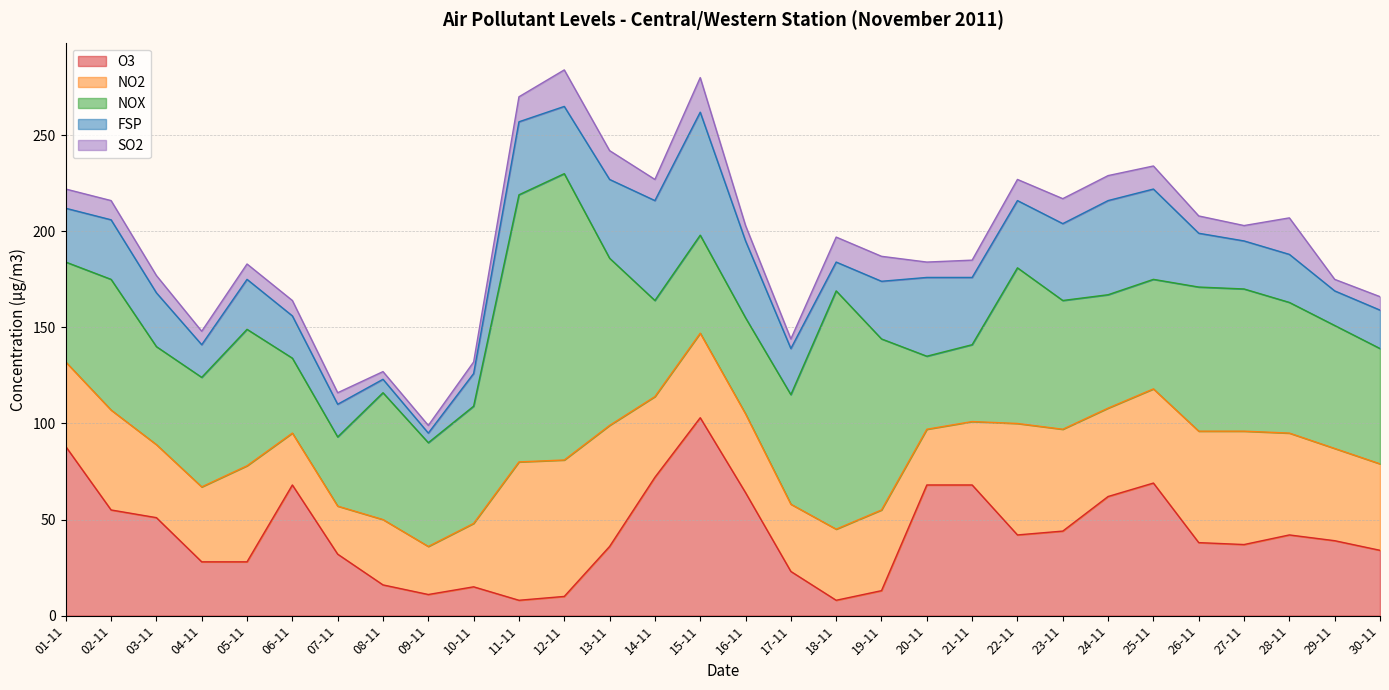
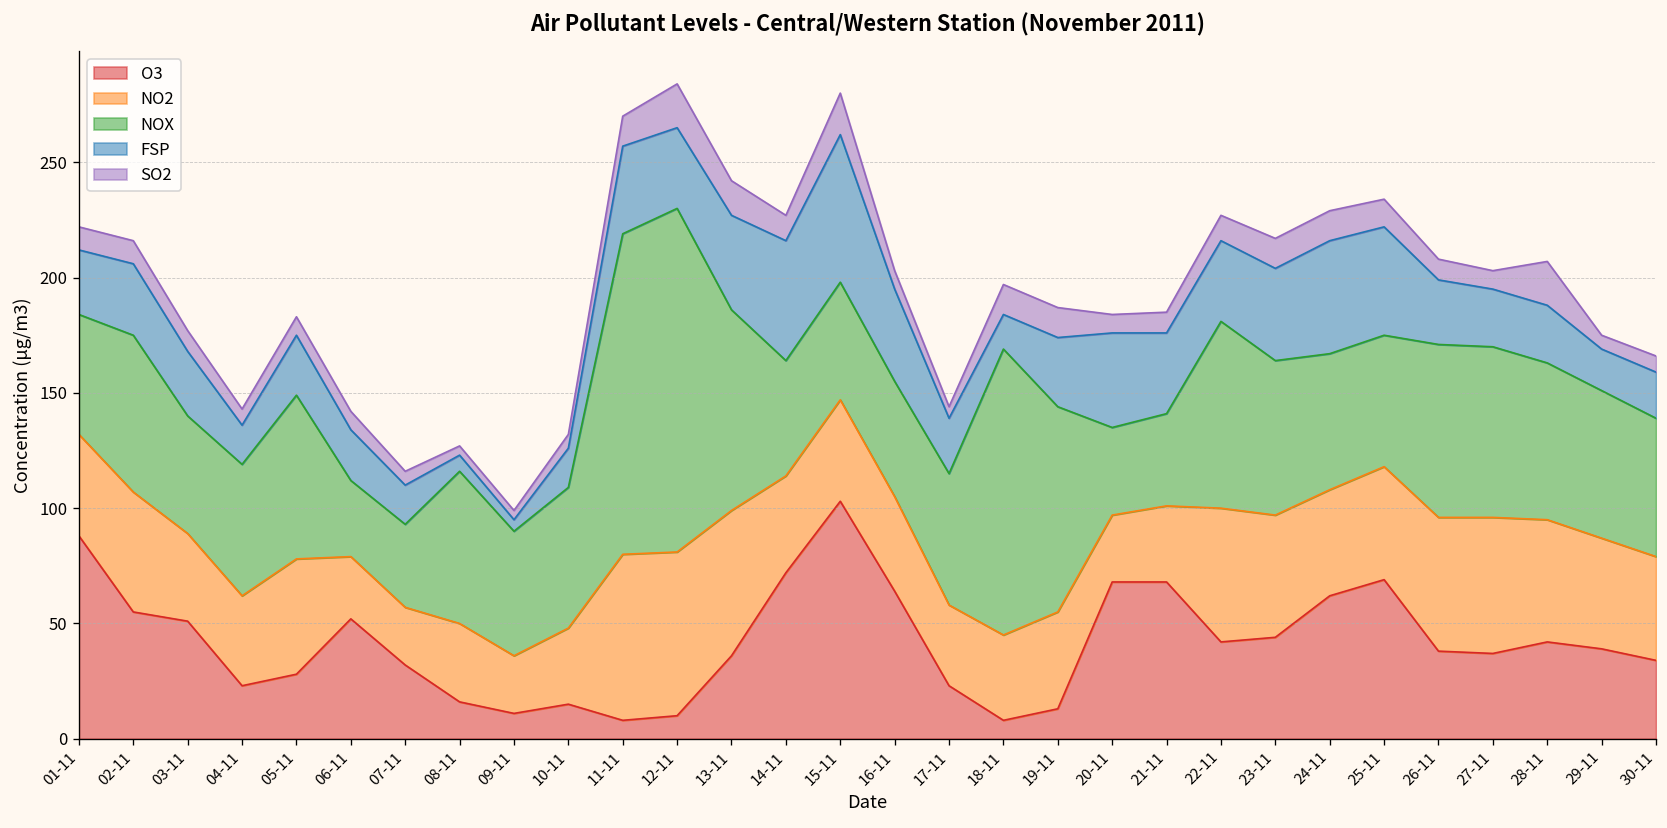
O3, 04-11: 28 -> 23
O3, 06-11: 68 -> 52
NOX, 06-11: 39 -> 33
